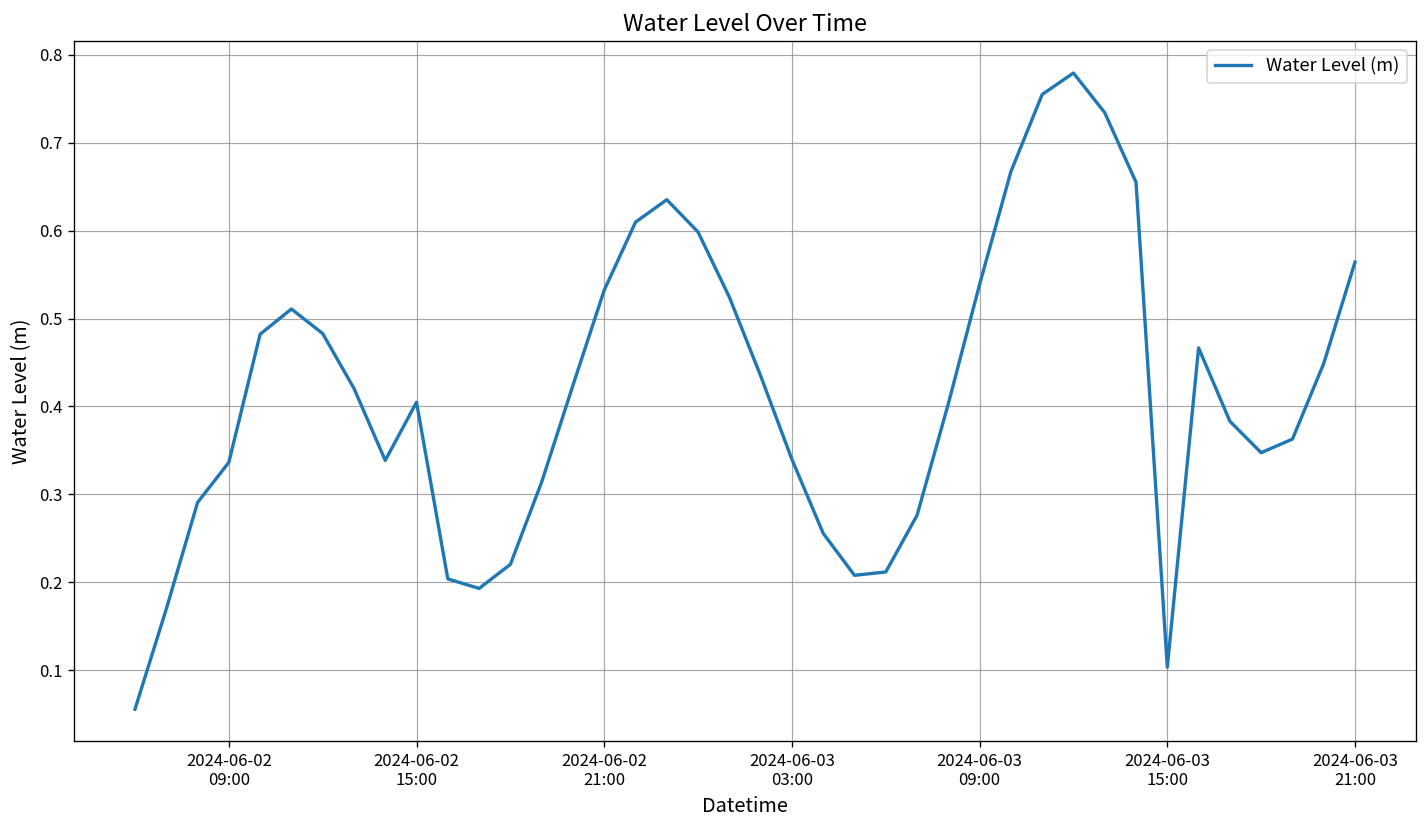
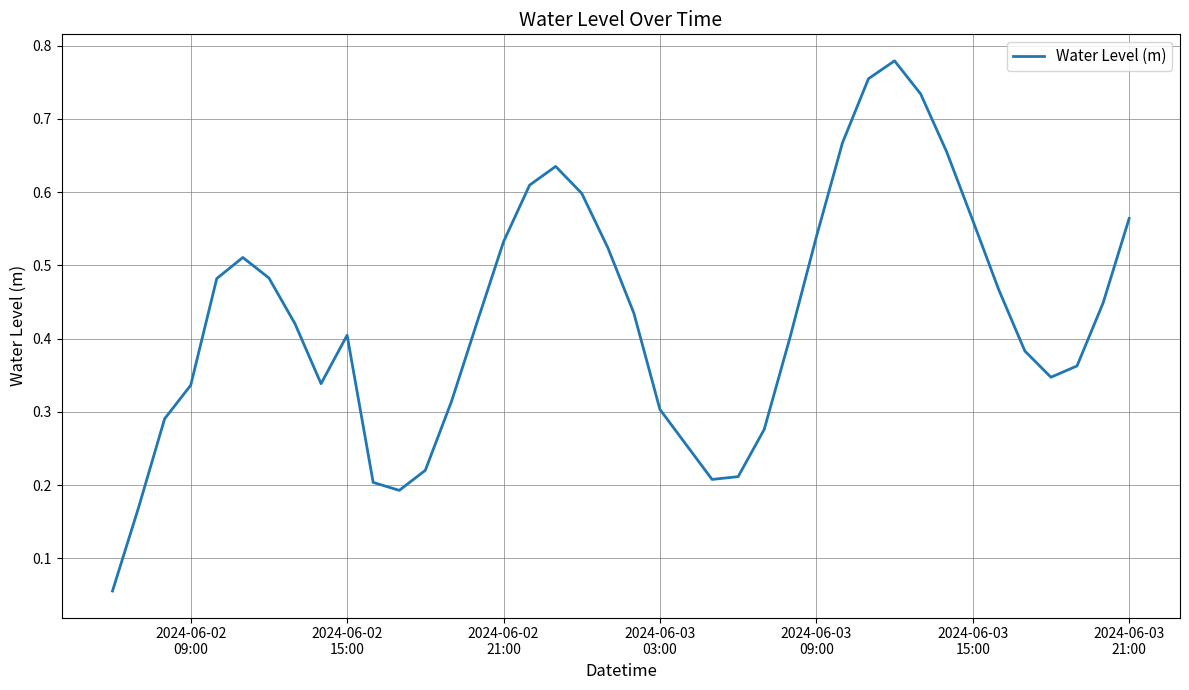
2024-06-03 03:00: 0.34 -> 0.30
2024-06-03 15:00: 0.10 -> 0.56
